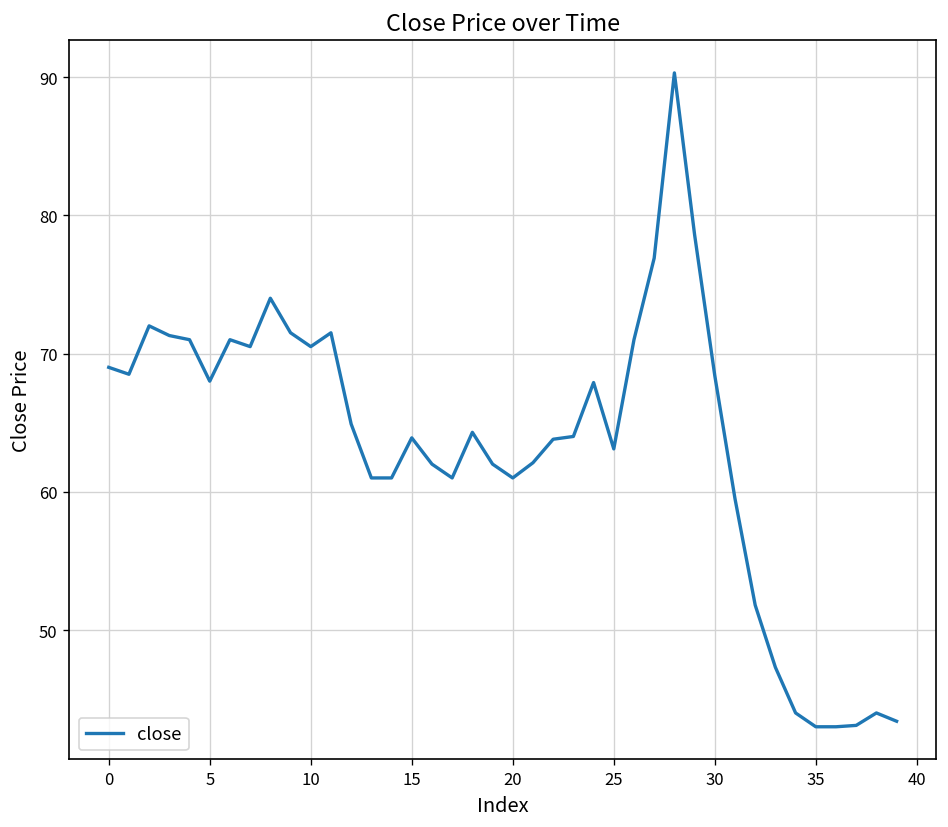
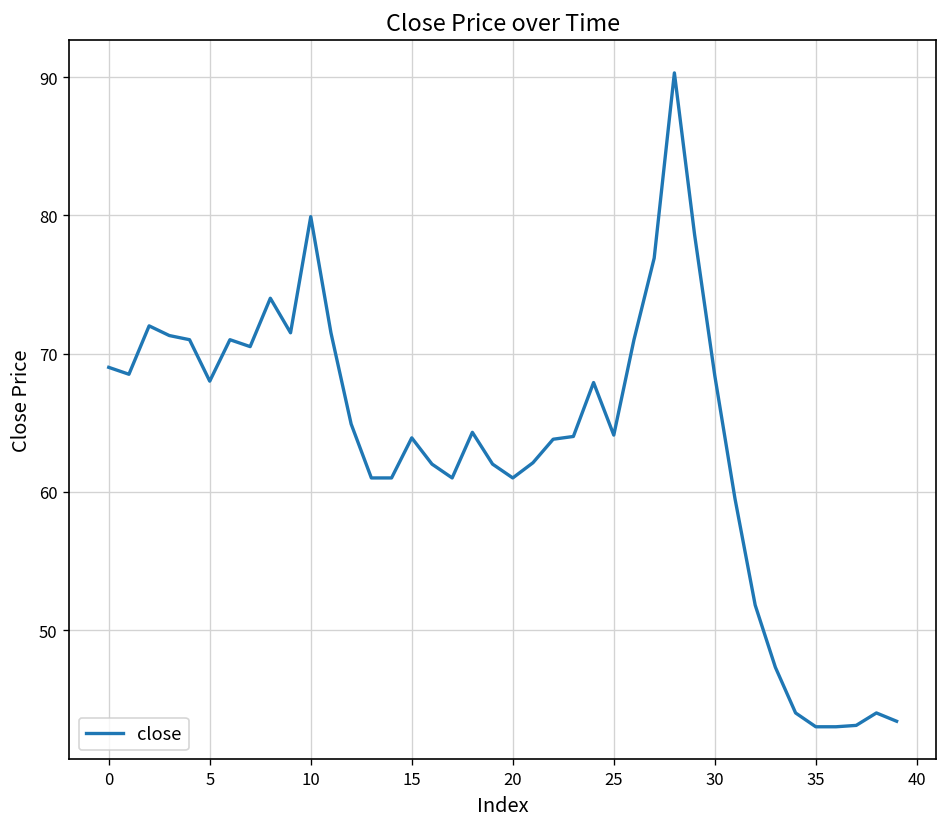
10: 70.5 -> 79.9
25: 63.1 -> 64.1
